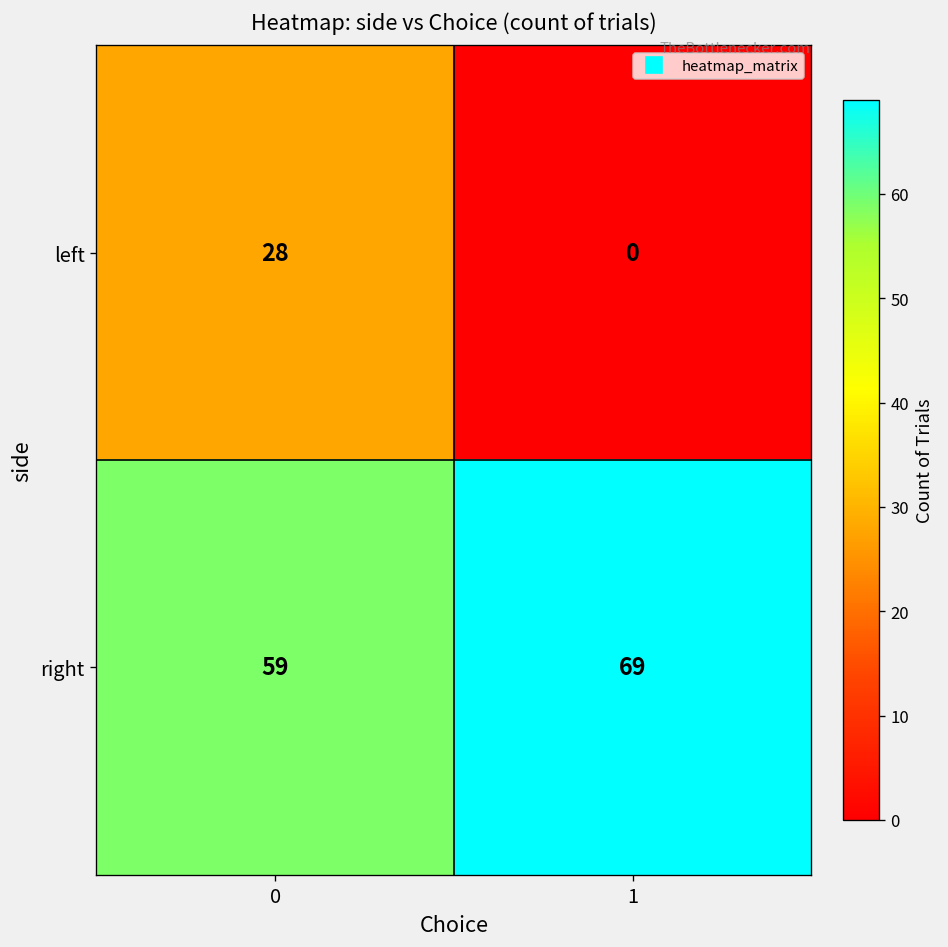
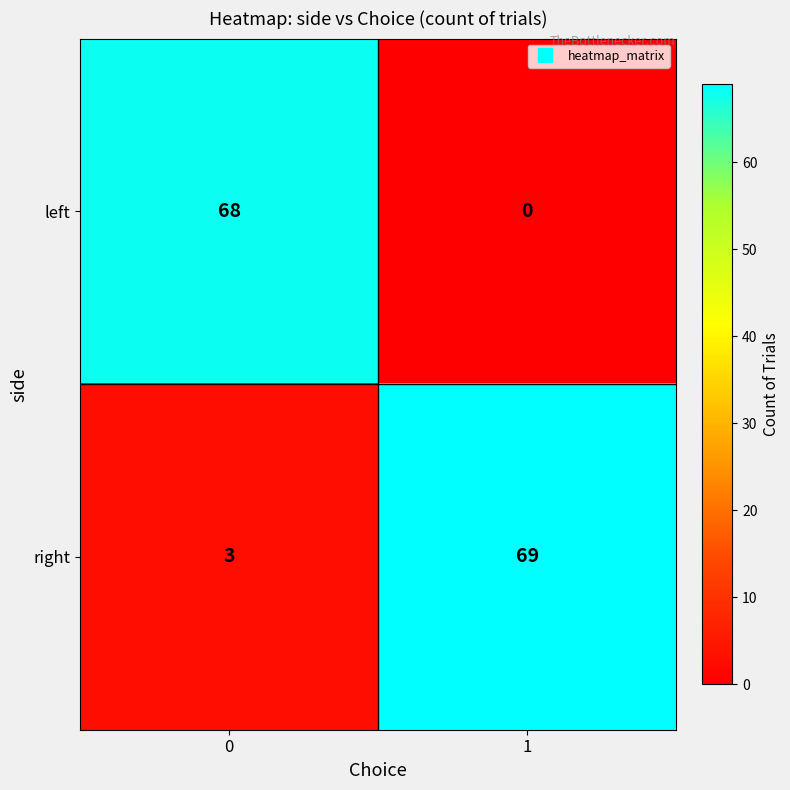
left, 0: 28 -> 68
right, 0: 59 -> 3
